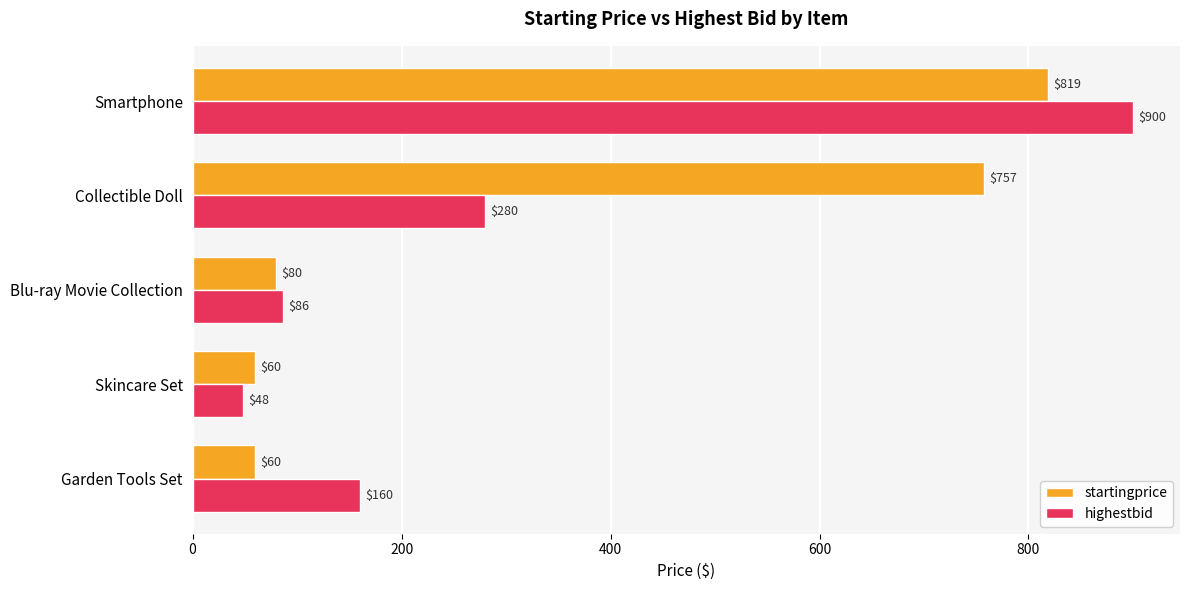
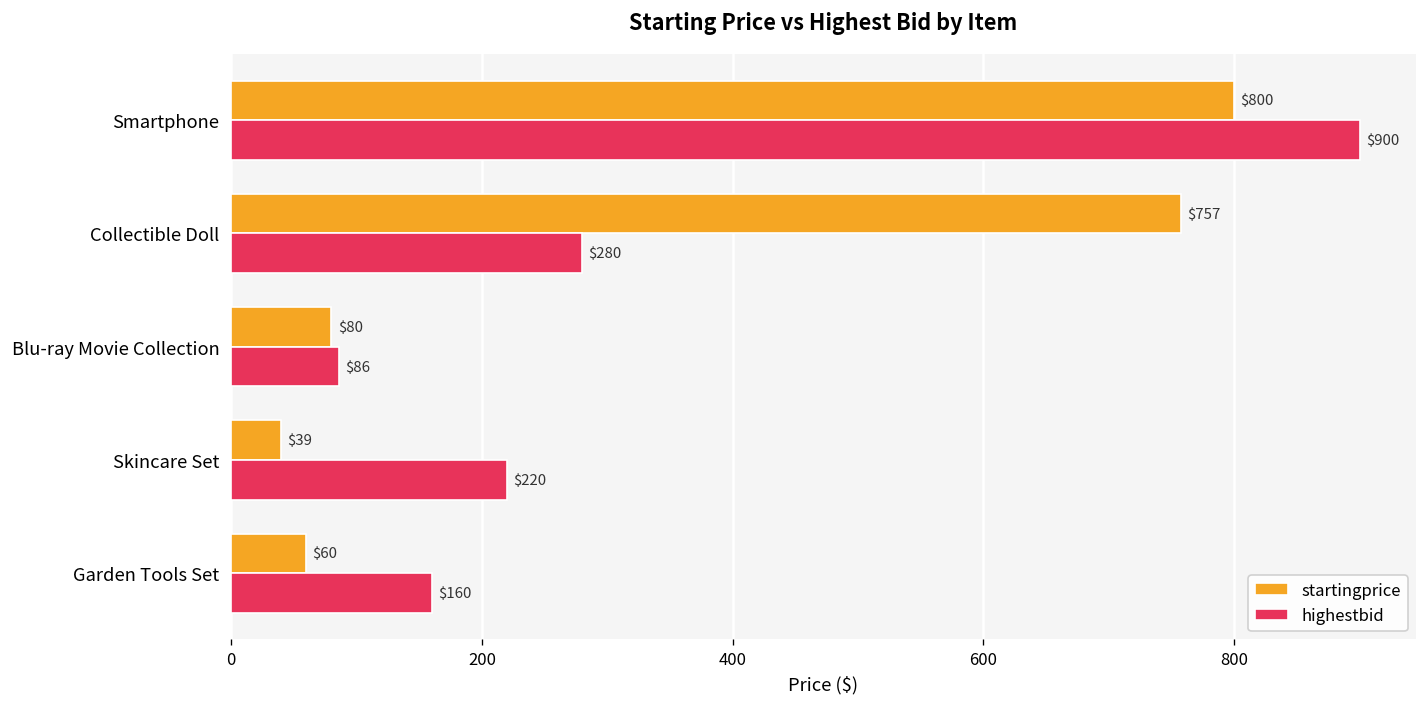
startingprice, Smartphone: $819 -> $800
startingprice, Skincare Set: $60 -> $39
highestbid, Skincare Set: $48 -> $220
